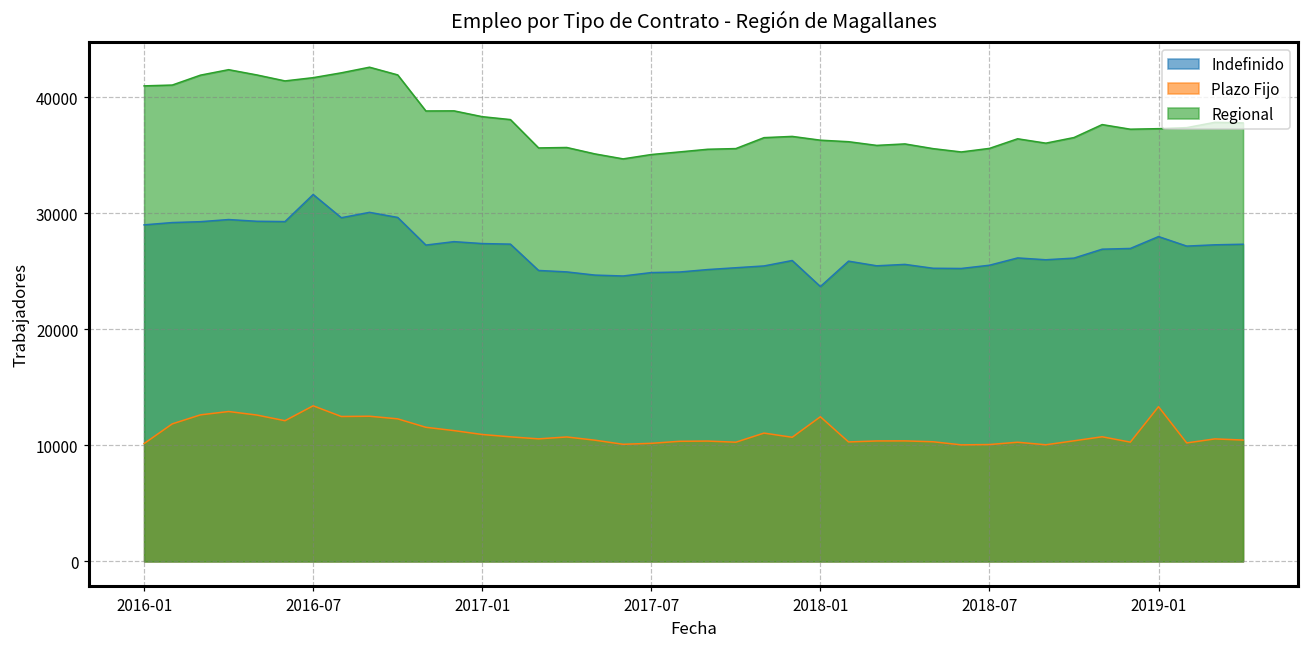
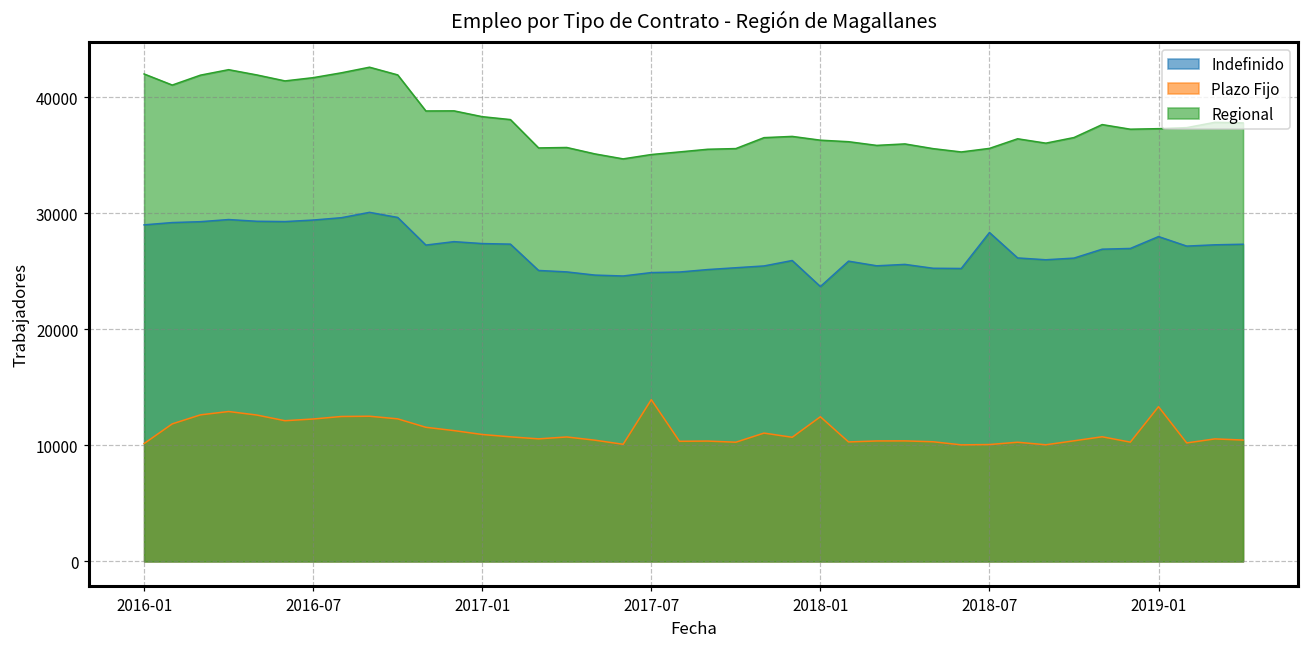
Regional, 2016-01: 41000 -> 42000
Indefinido, 2016-07: 31600 -> 29400
Plazo Fijo, 2016-07: 13400 -> 12300
Plazo Fijo, 2017-07: 10200 -> 13900
Indefinido, 2018-07: 25500 -> 28300
